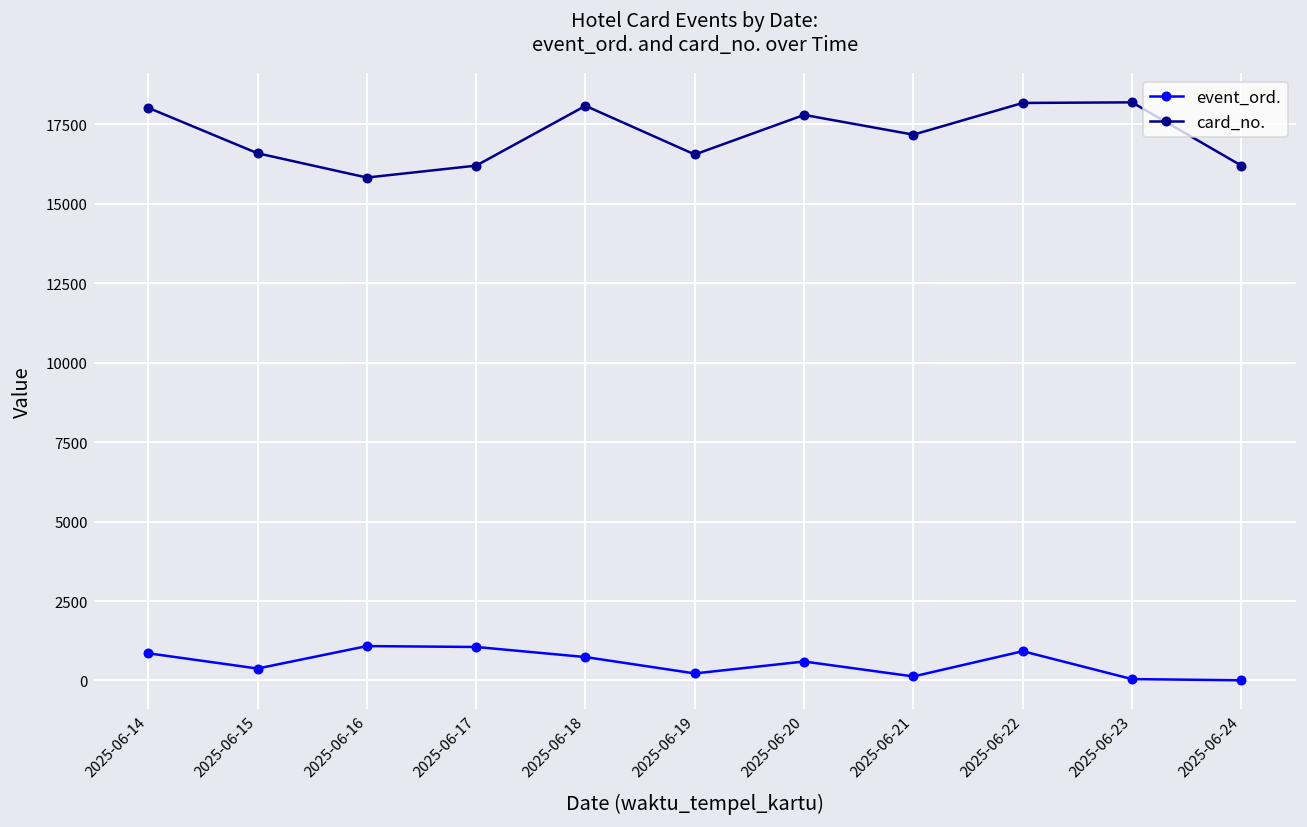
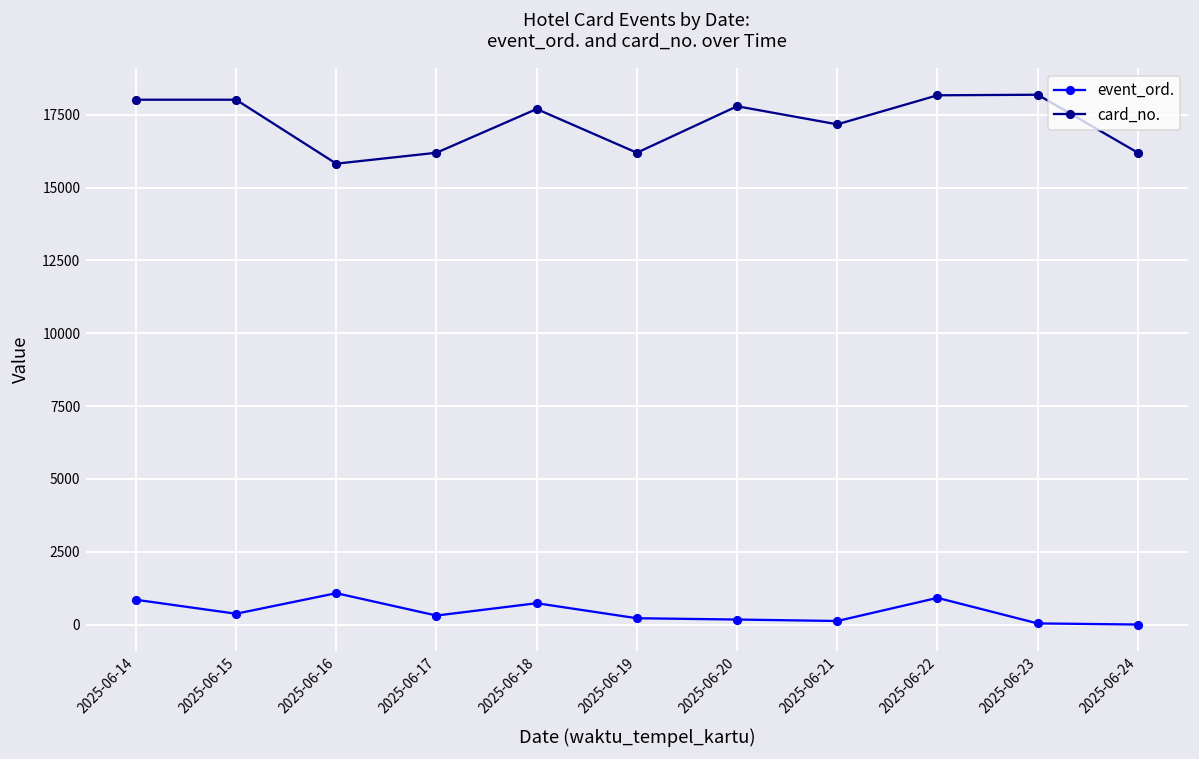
card_no., 2025-06-15: 16600 -> 18000
event_ord., 2025-06-17: 1100 -> 300
card_no., 2025-06-18: 18100 -> 17700
card_no., 2025-06-19: 16500 -> 16200
event_ord., 2025-06-20: 600 -> 200
